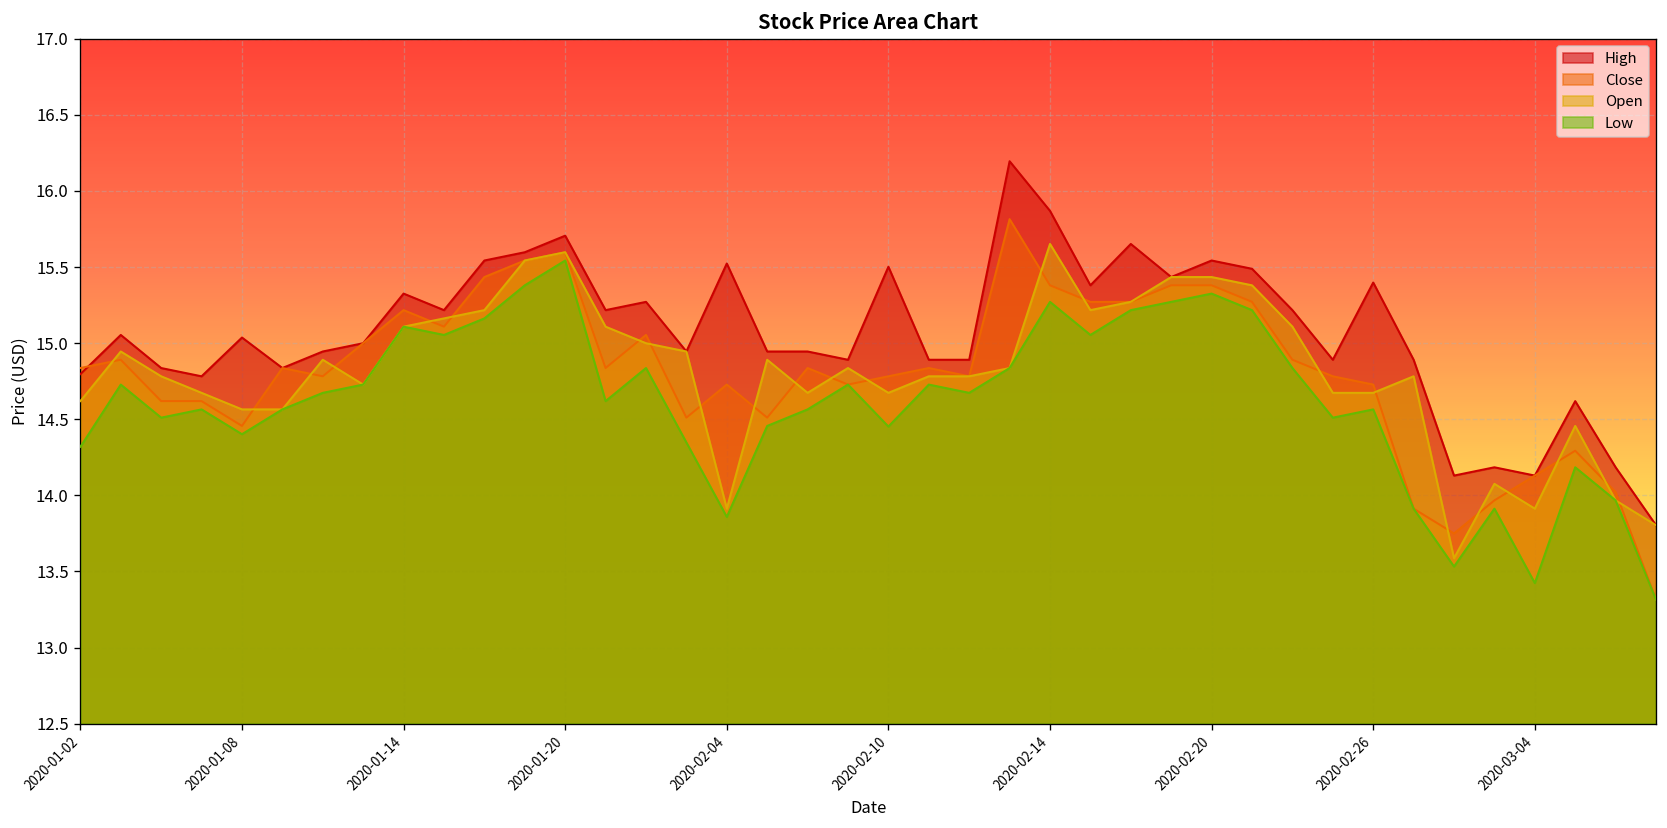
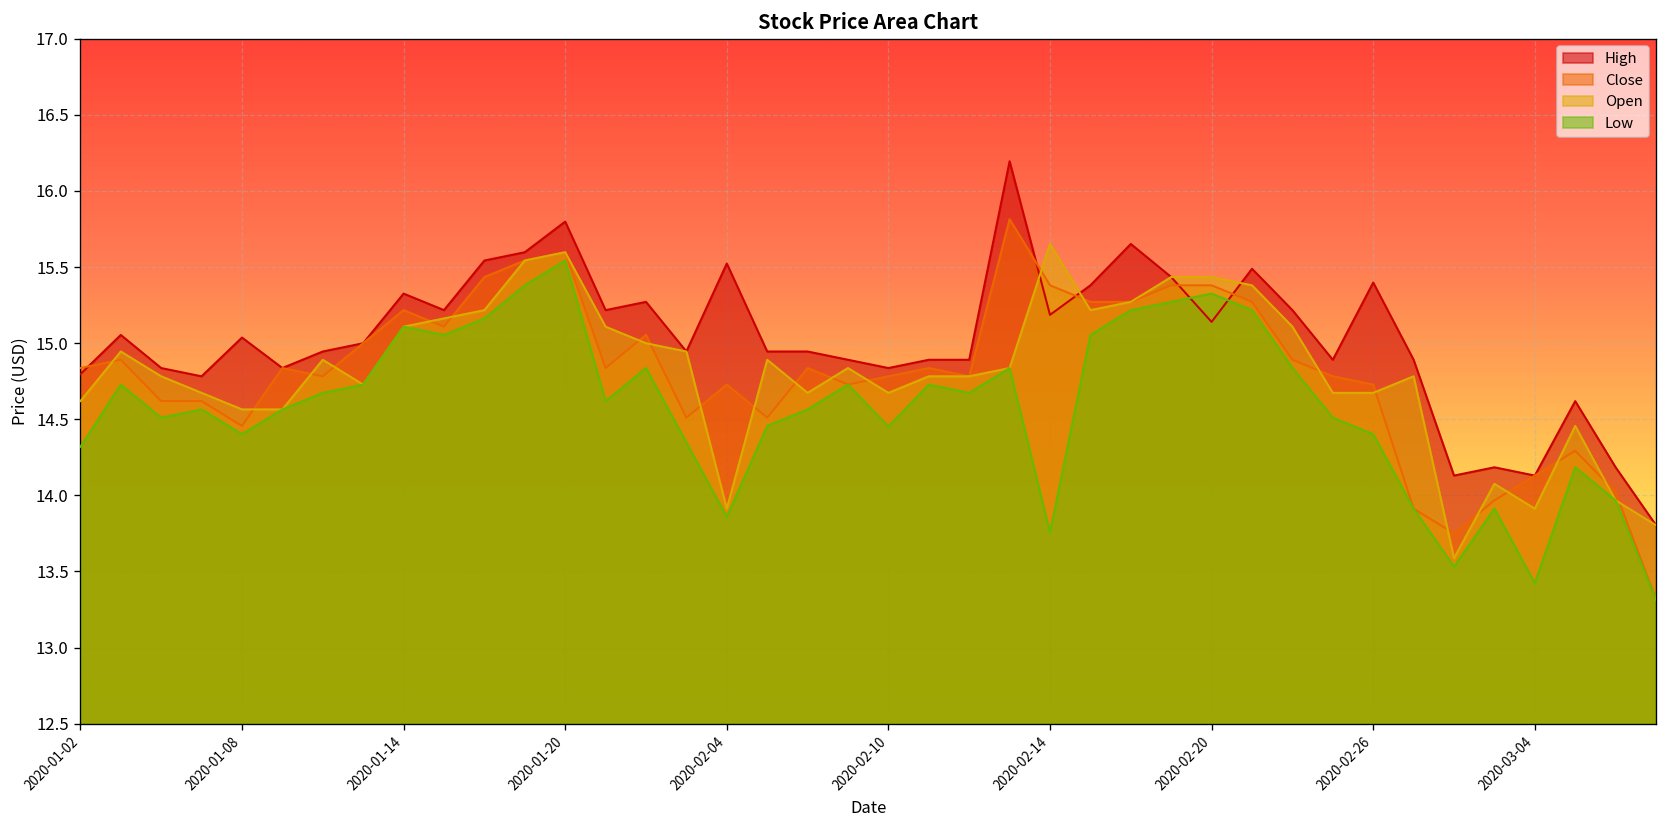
High, 2020-01-20: 15.71 -> 15.80
High, 2020-02-10: 15.50 -> 14.84
High, 2020-02-14: 15.87 -> 15.19
Low, 2020-02-14: 15.27 -> 13.75
High, 2020-02-20: 15.54 -> 15.14
Low, 2020-02-26: 14.57 -> 14.40
